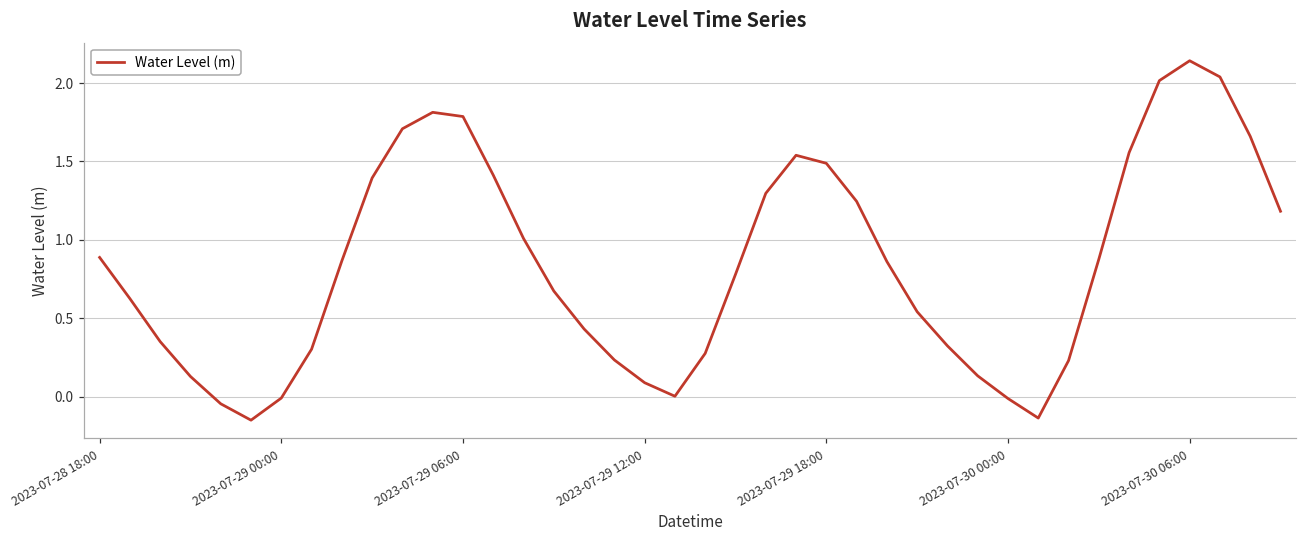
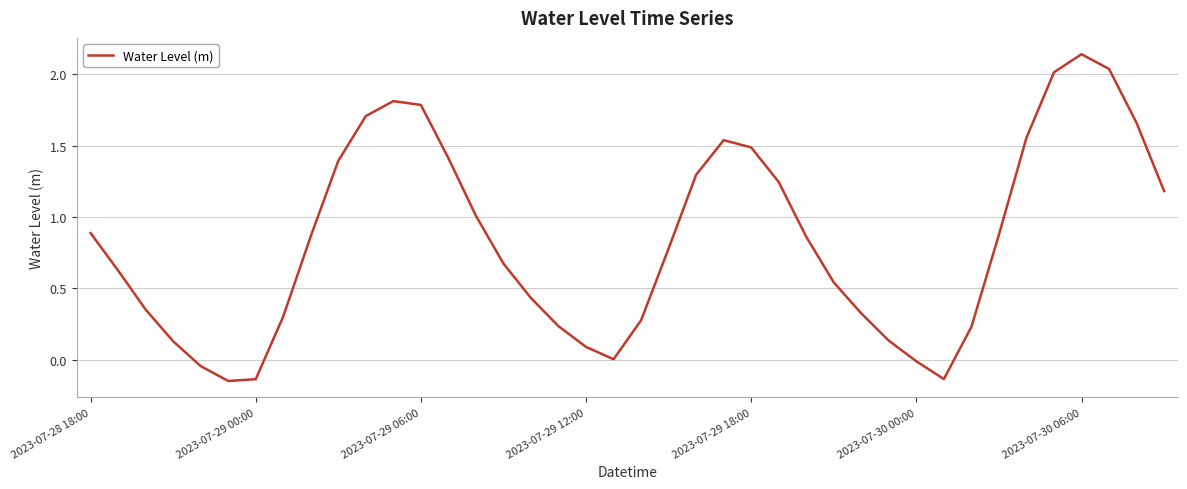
2023-07-29 00:00: -0.01 -> -0.14
